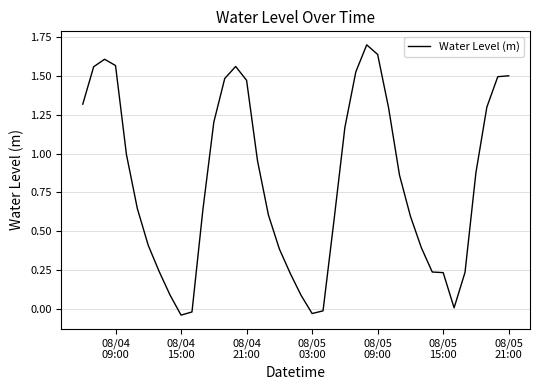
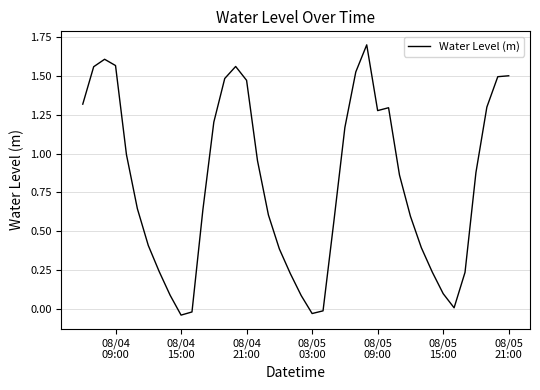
08/05 09:00: 1.64 -> 1.28
08/05 15:00: 0.23 -> 0.10
